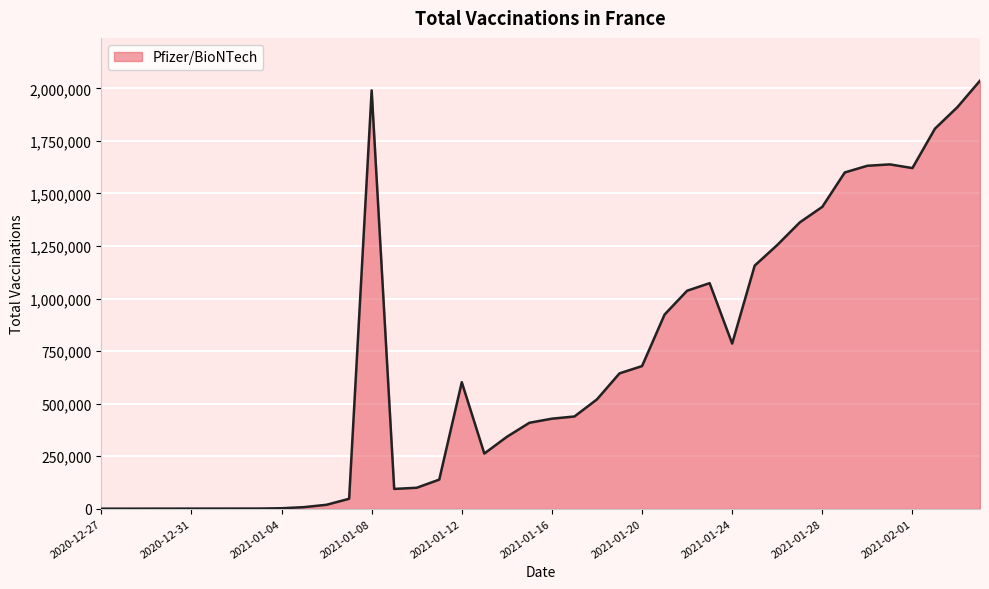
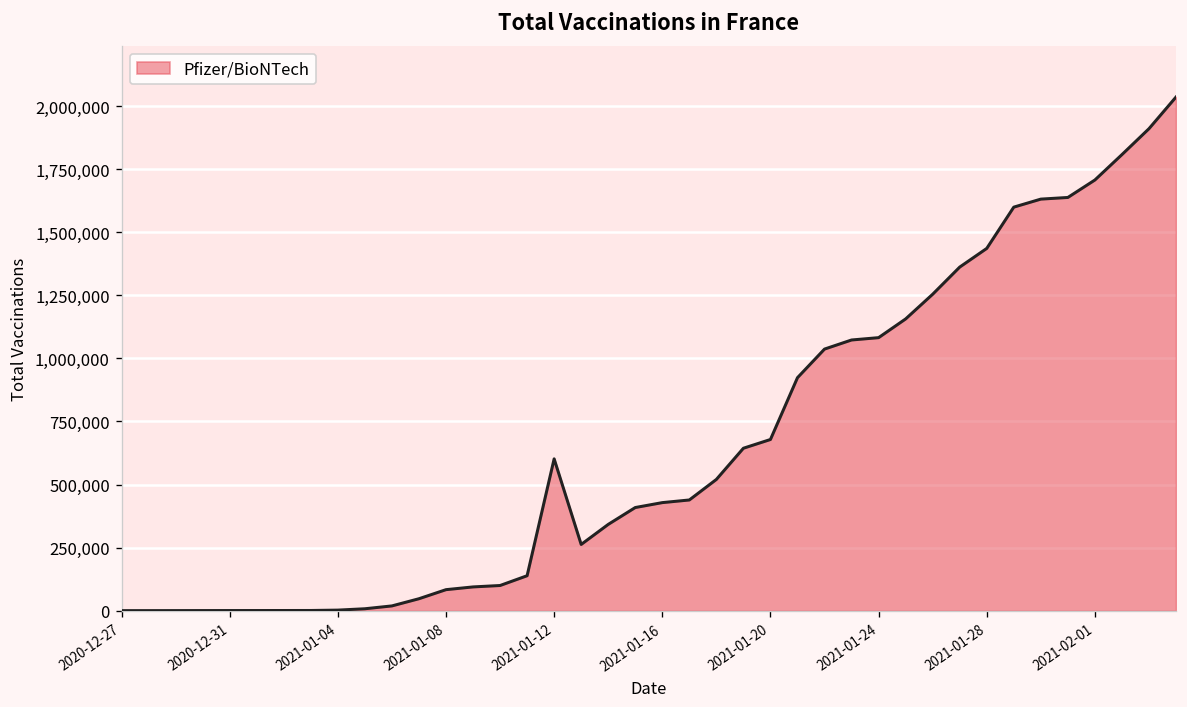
2021-01-08: 1,990,000 -> 80,000
2021-01-24: 790,000 -> 1,080,000
2021-02-01: 1,620,000 -> 1,710,000
